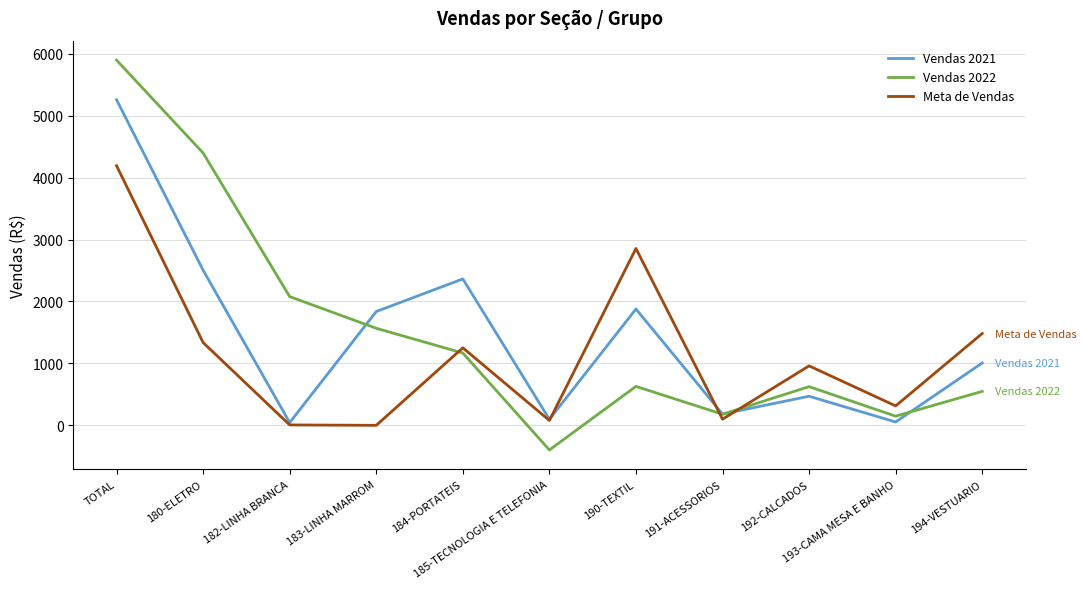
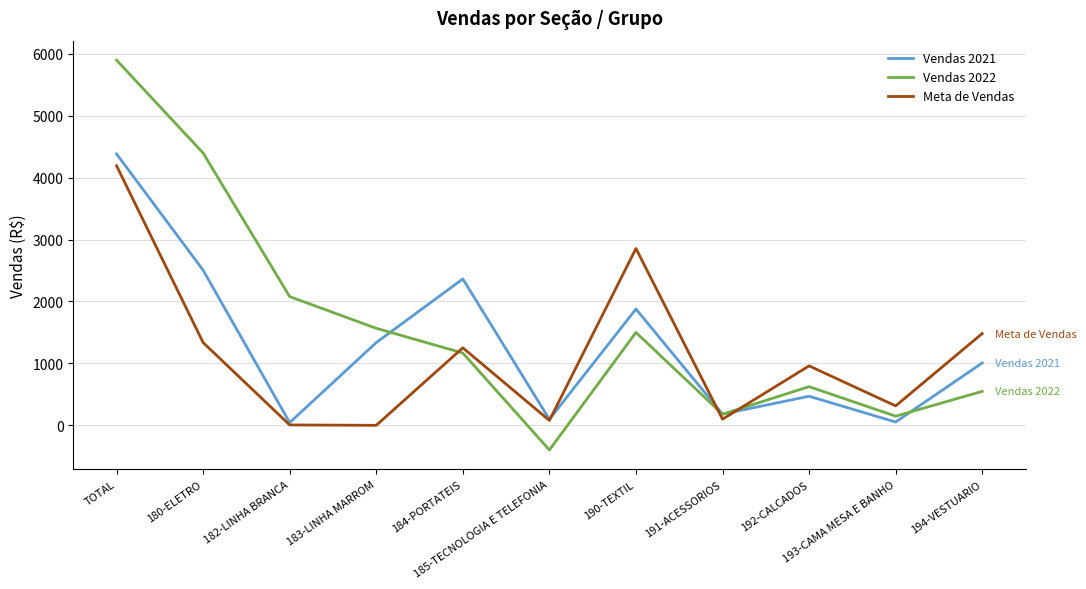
Vendas 2021, TOTAL: 5300 -> 4400
Vendas 2021, 183-LINHA MARROM: 1800 -> 1300
Vendas 2022, 190-TEXTIL: 600 -> 1500
